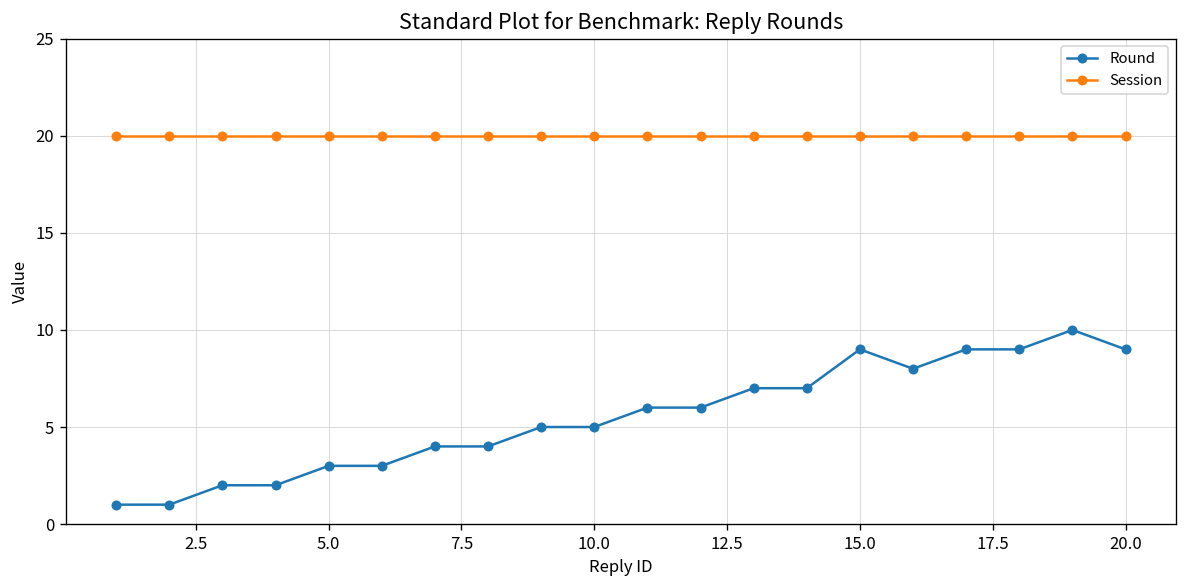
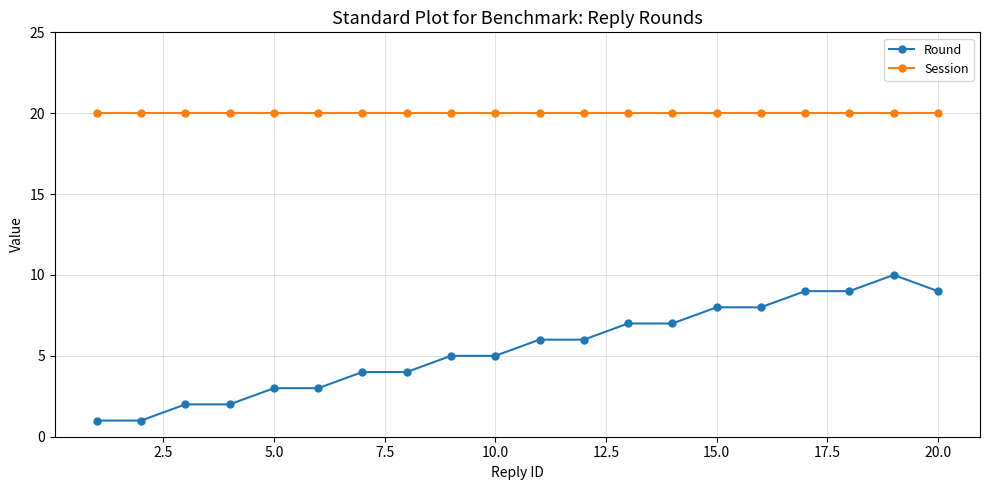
Round, 15.0: 9 -> 8
